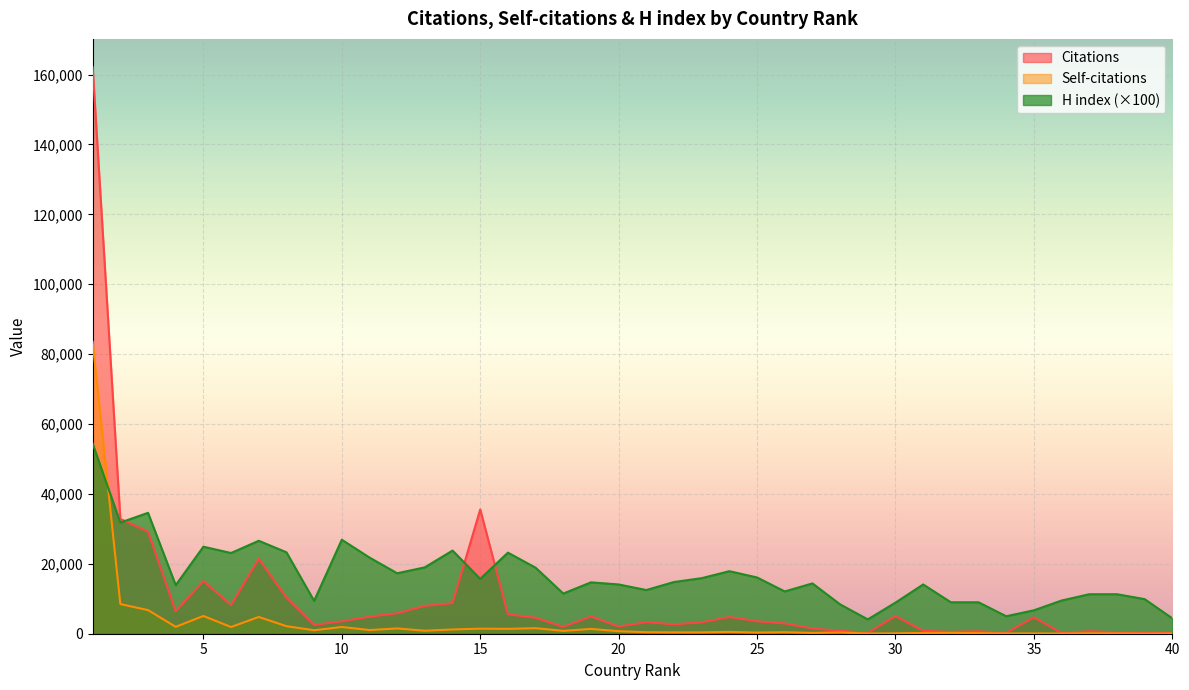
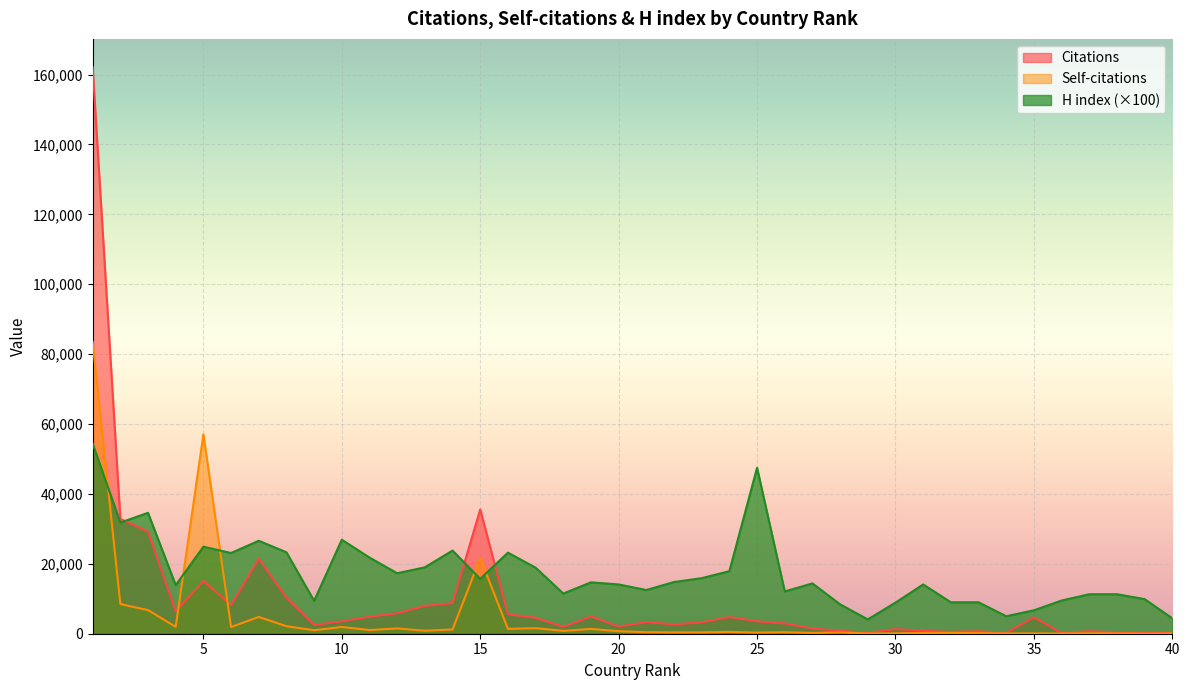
Self-citations, 5: 5,000 -> 57,000
Self-citations, 15: 1,000 -> 22,000
H index (×100), 25: 16,000 -> 48,000
Citations, 30: 5,000 -> 1,000
